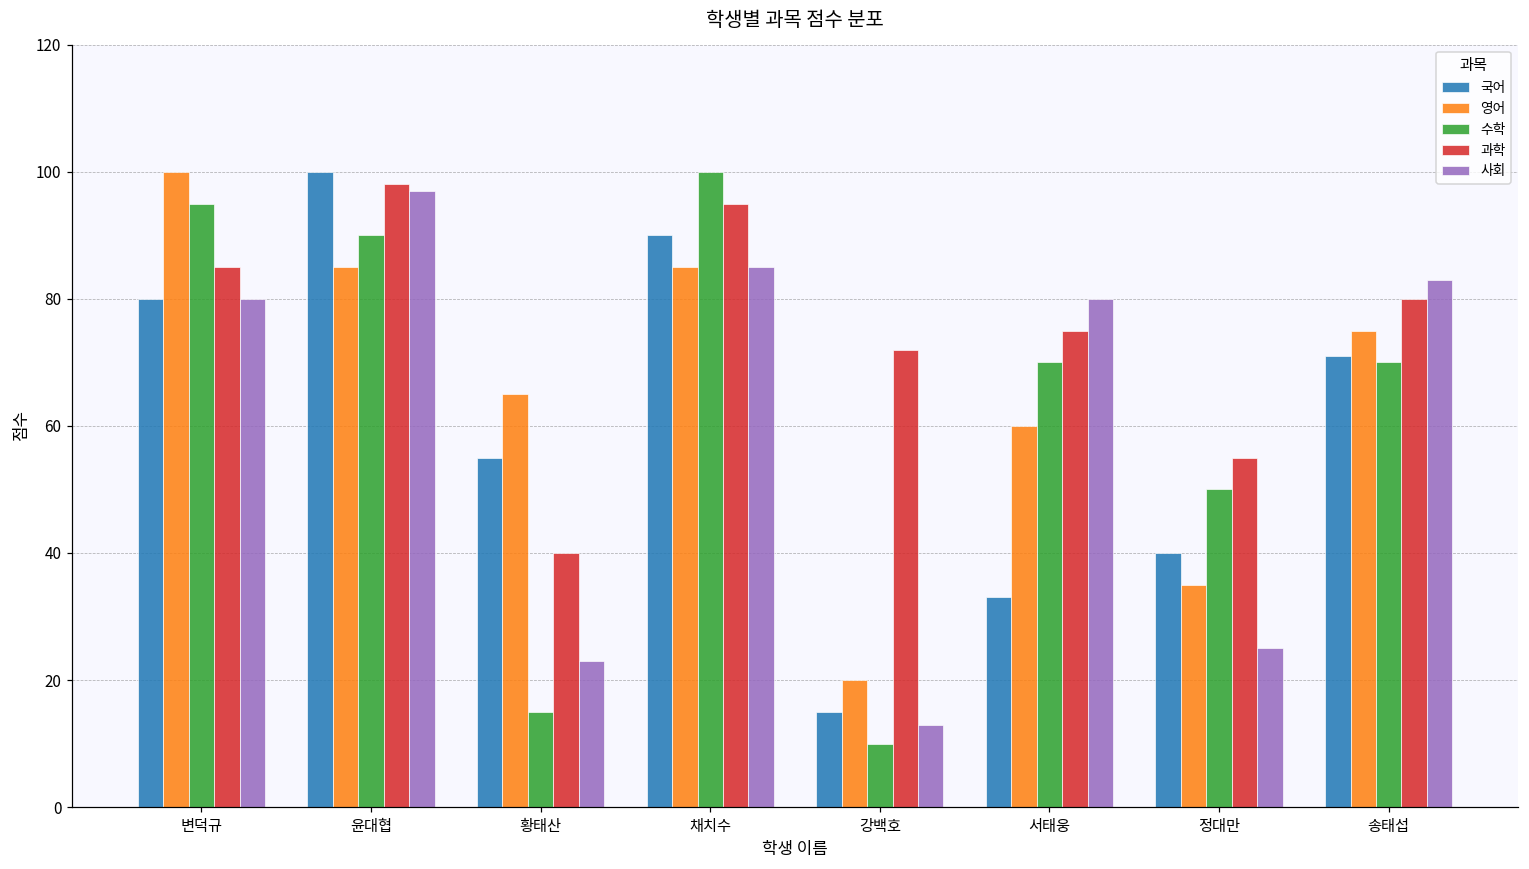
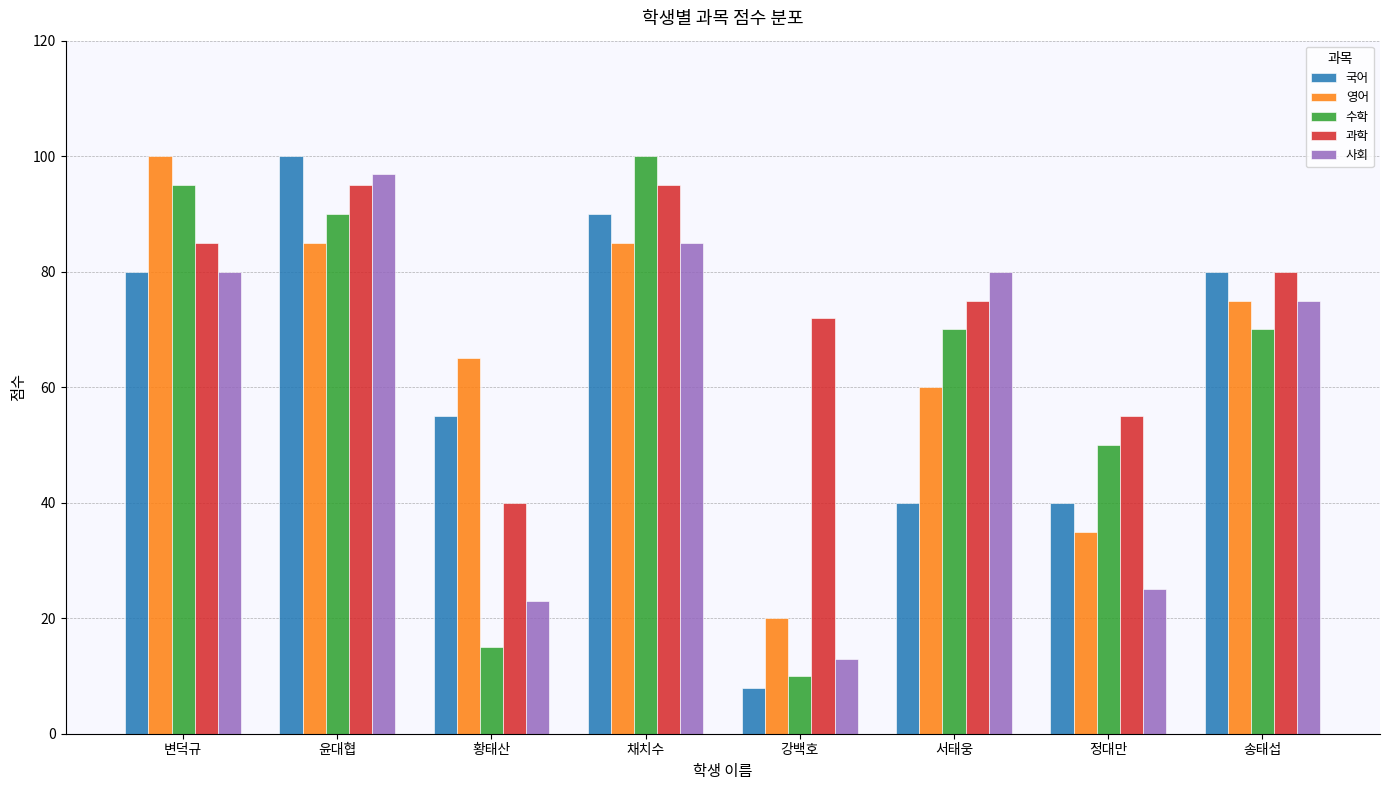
과학, 윤대협: 98 -> 95
국어, 강백호: 15 -> 8
국어, 서태웅: 33 -> 40
국어, 송태섭: 71 -> 80
사회, 송태섭: 83 -> 75
